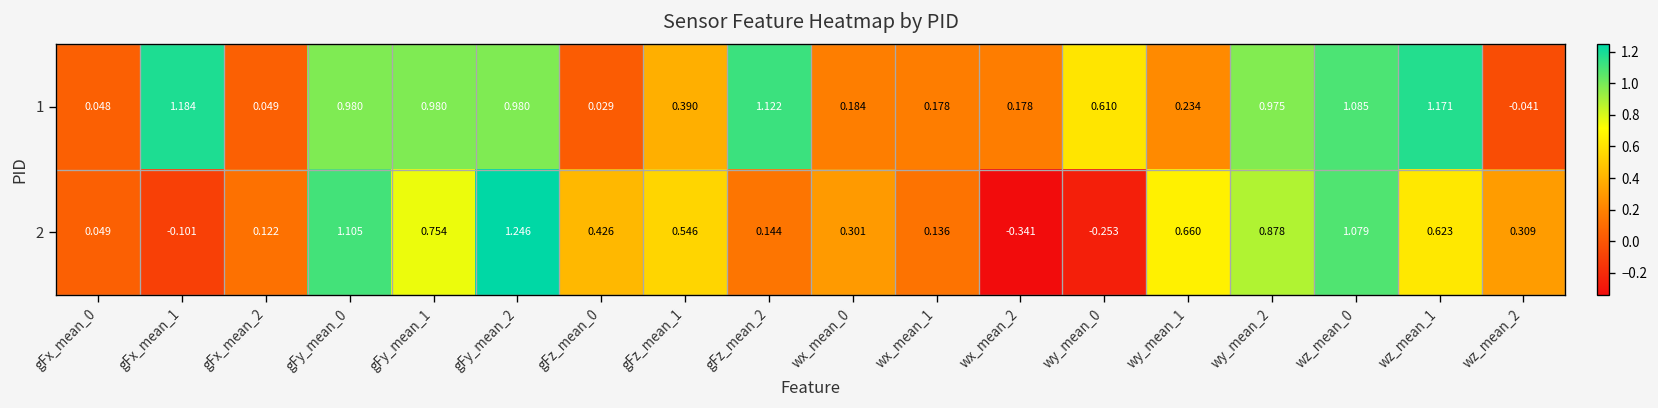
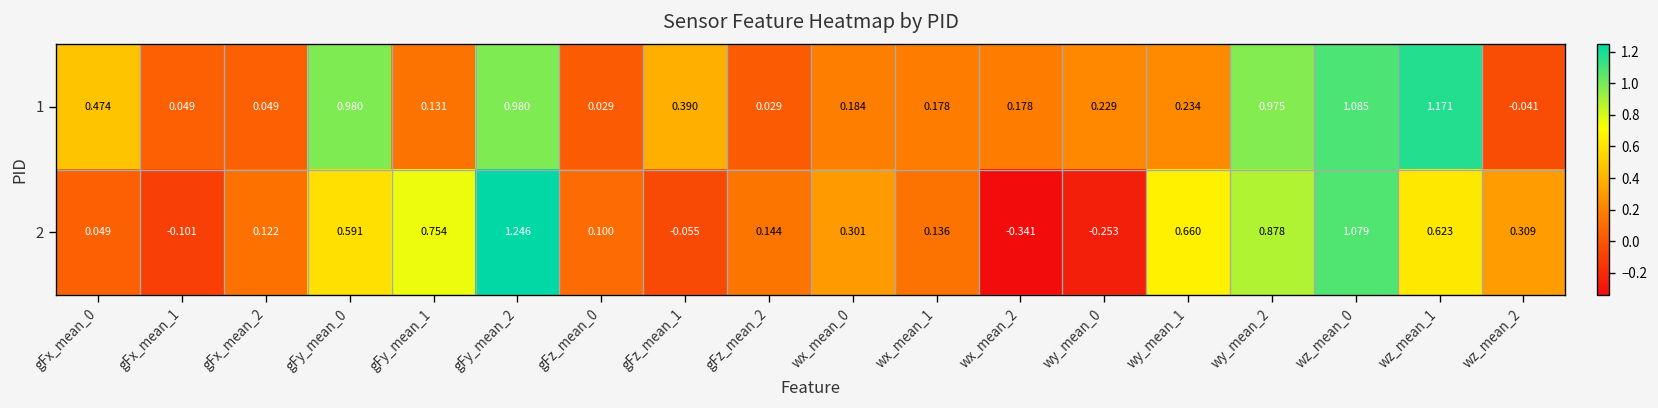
1, gFx_mean_0: 0.048 -> 0.474
1, gFx_mean_1: 1.184 -> 0.049
1, gFy_mean_1: 0.980 -> 0.131
1, gFz_mean_2: 1.122 -> 0.029
1, wy_mean_0: 0.610 -> 0.229
2, gFy_mean_0: 1.105 -> 0.591
2, gFz_mean_0: 0.426 -> 0.100
2, gFz_mean_1: 0.546 -> -0.055
